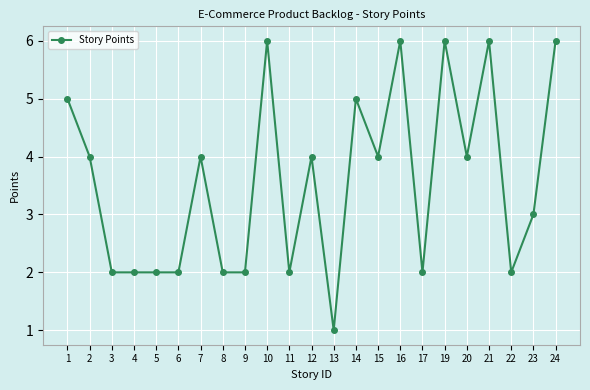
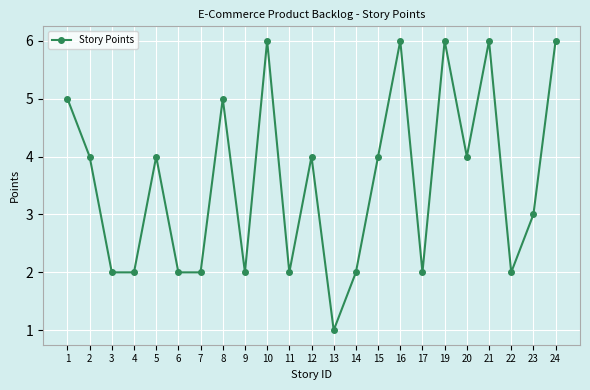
5: 2 -> 4
7: 4 -> 2
8: 2 -> 5
14: 5 -> 2
